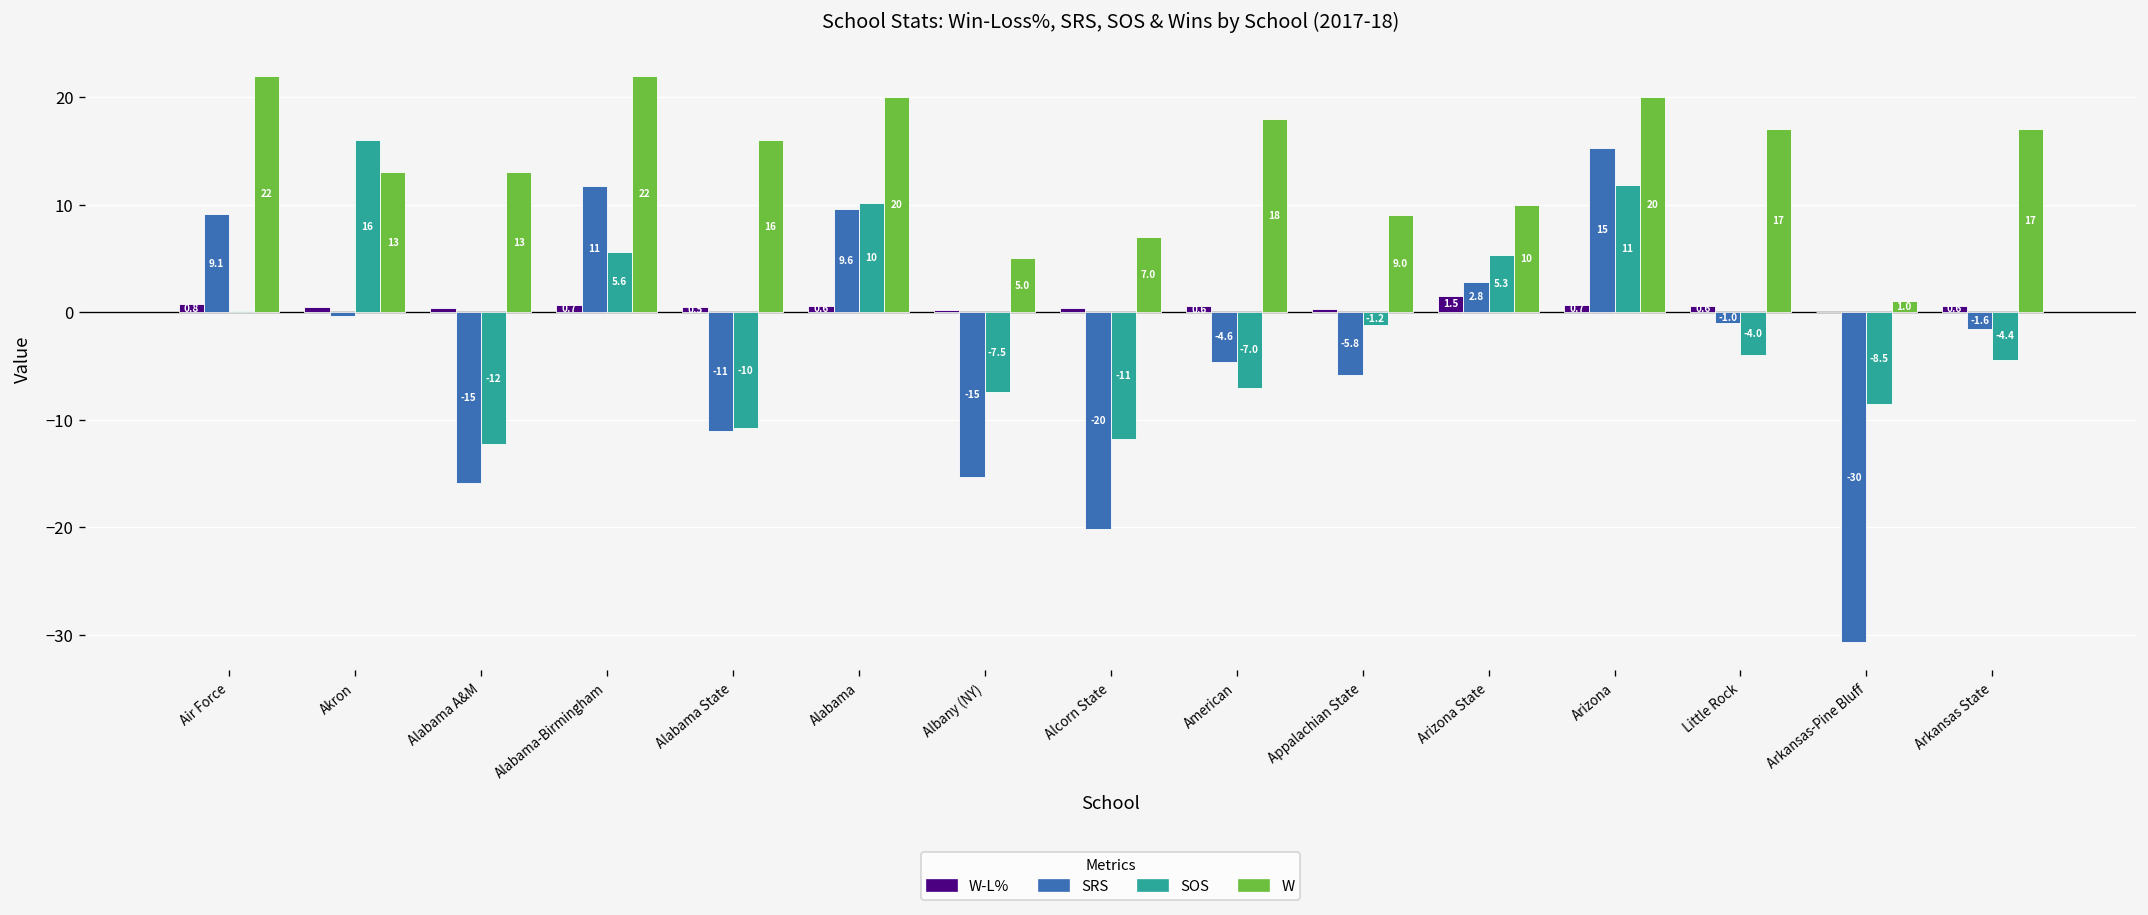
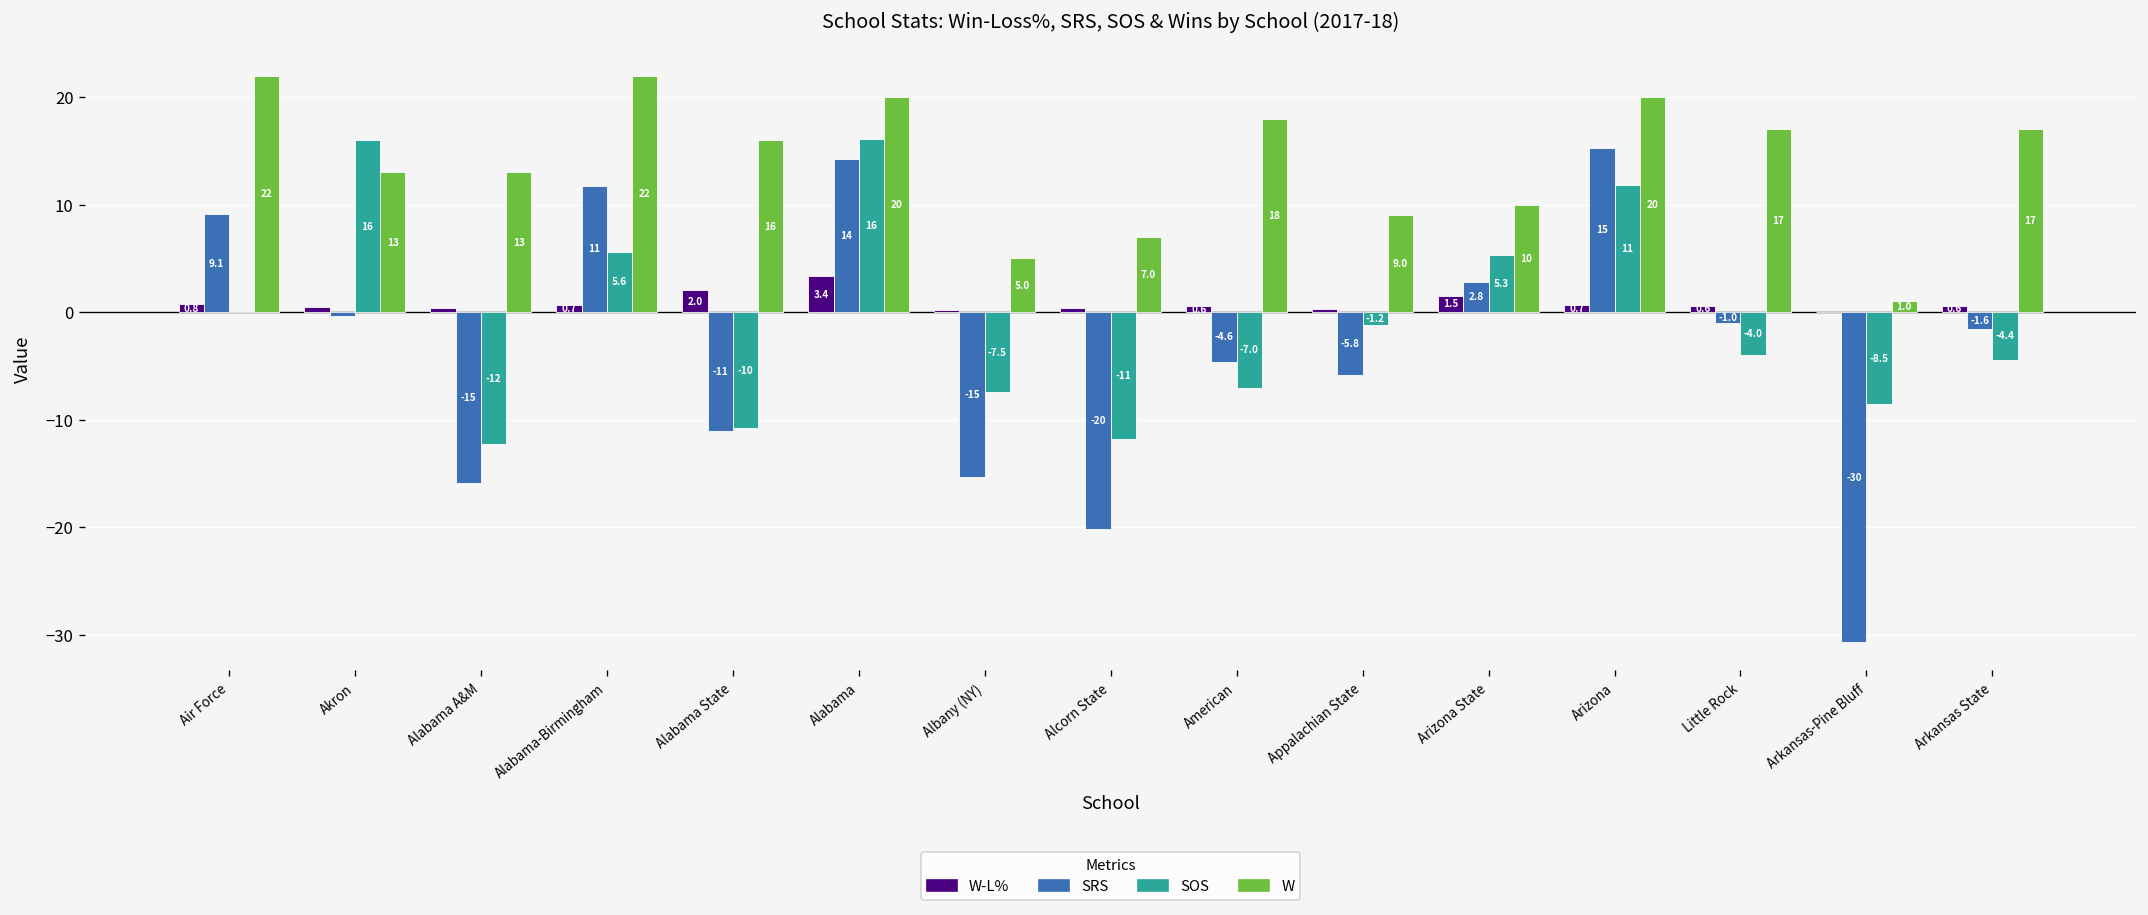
W-L%, Alabama State: 1 -> 2
W-L%, Alabama: 0.6 -> 3.4
SRS, Alabama: 9.6 -> 14
SOS, Alabama: 10 -> 16
